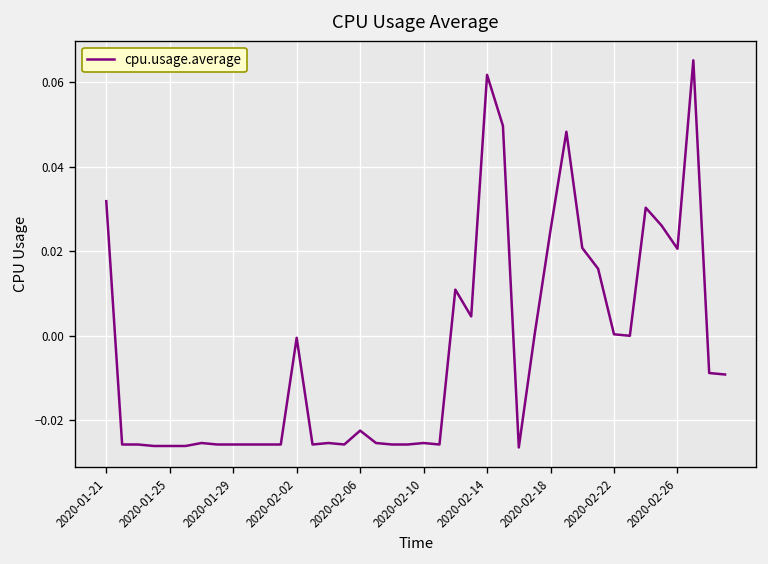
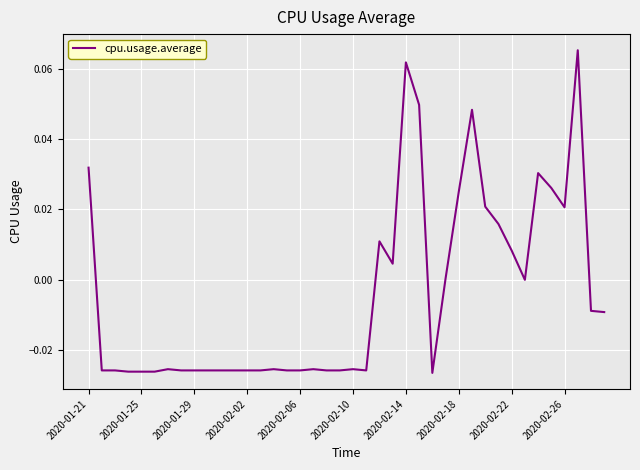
2020-02-02: 0.000 -> -0.026
2020-02-06: -0.022 -> -0.026
2020-02-22: 0.000 -> 0.008
